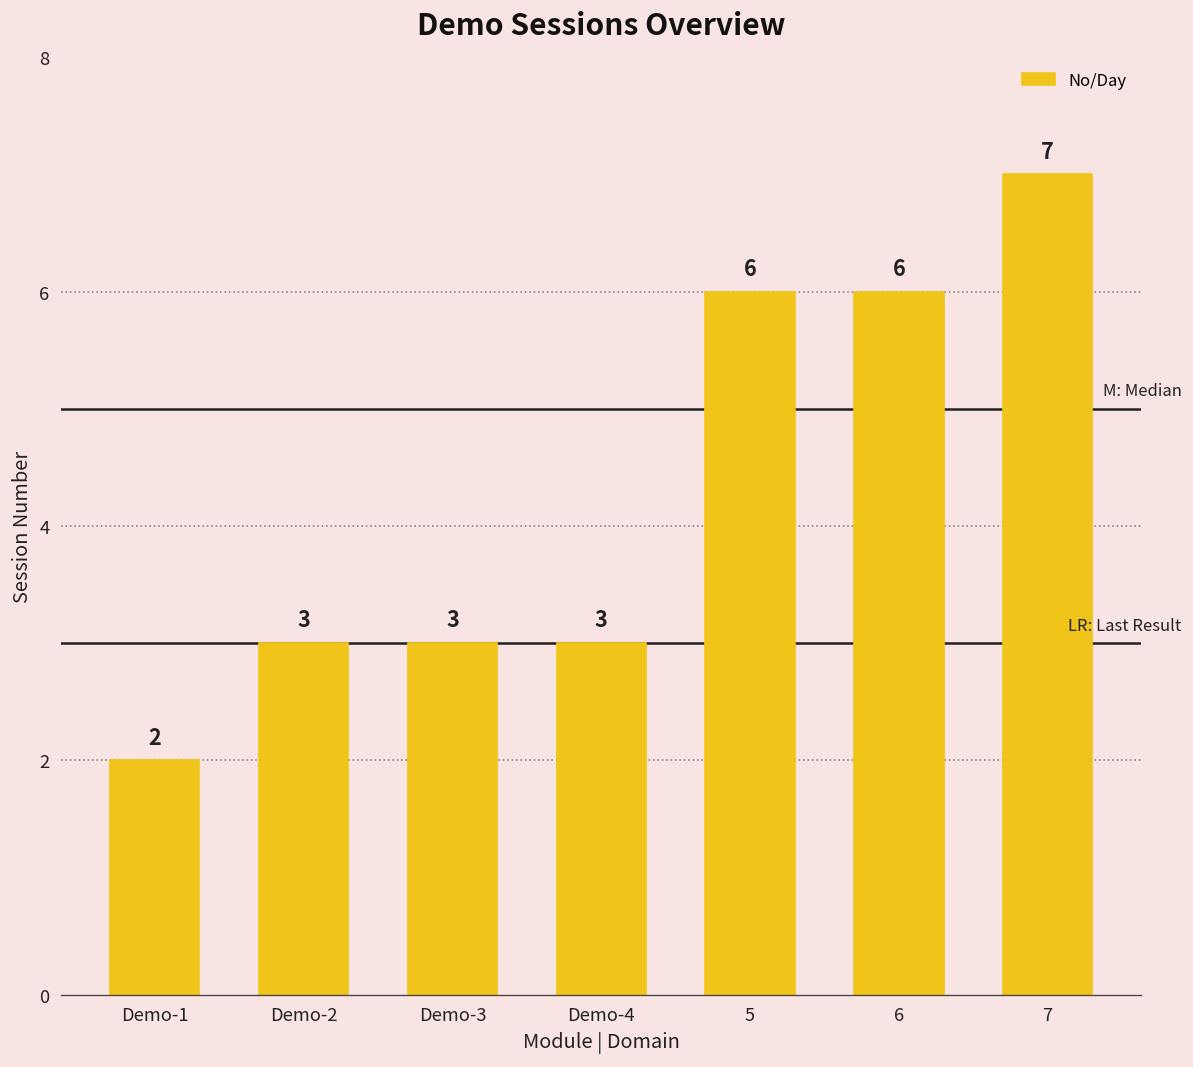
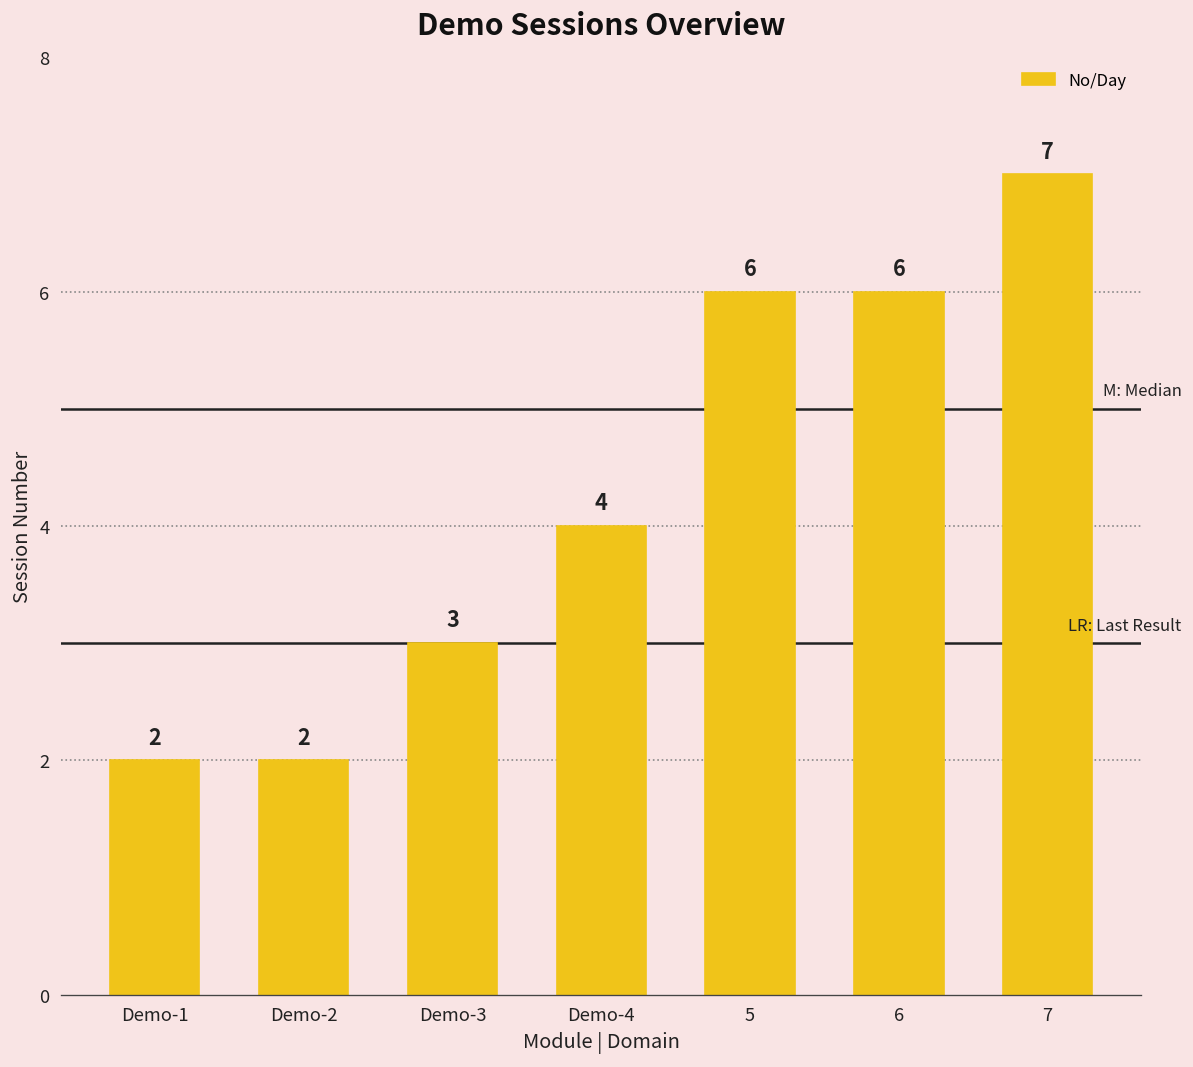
Demo-2: 3 -> 2
Demo-4: 3 -> 4
